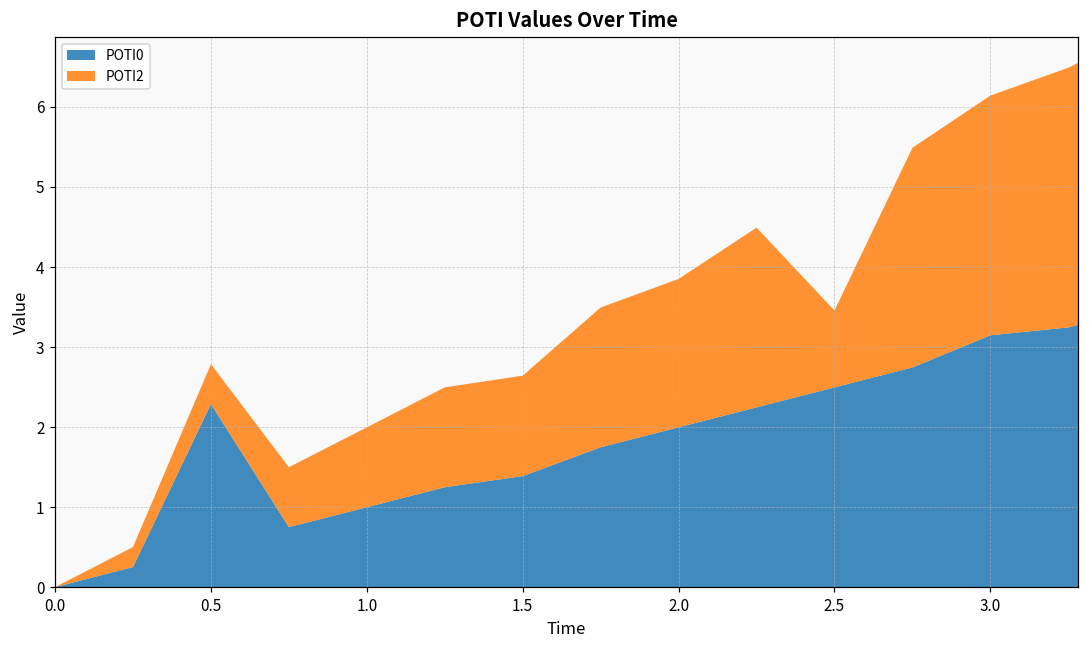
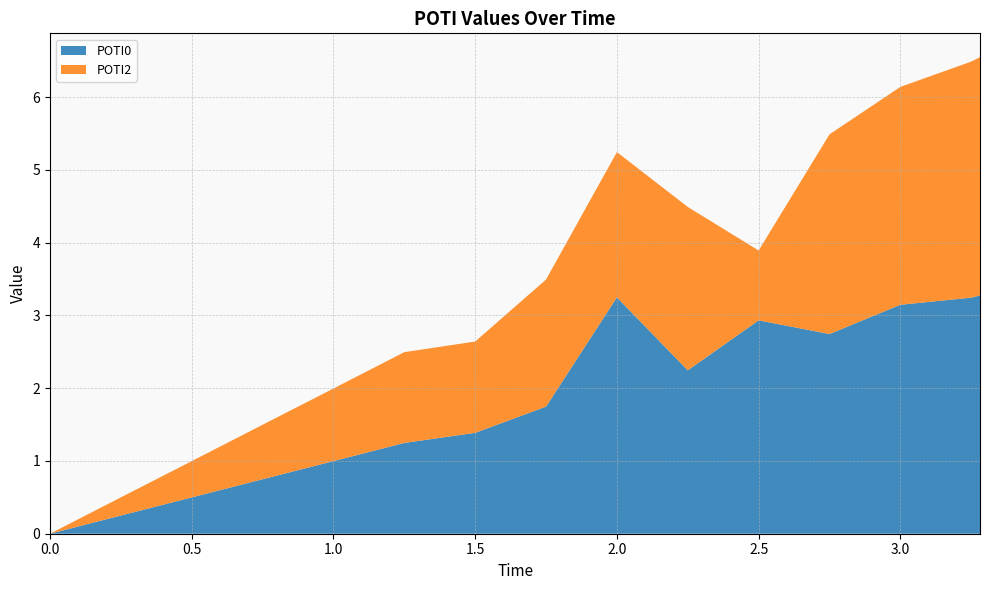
POTI0, 0.5: 2.3 -> 0.5
POTI0, 2.0: 2.0 -> 3.2
POTI2, 2.0: 1.9 -> 2.0
POTI0, 2.5: 2.5 -> 2.9
